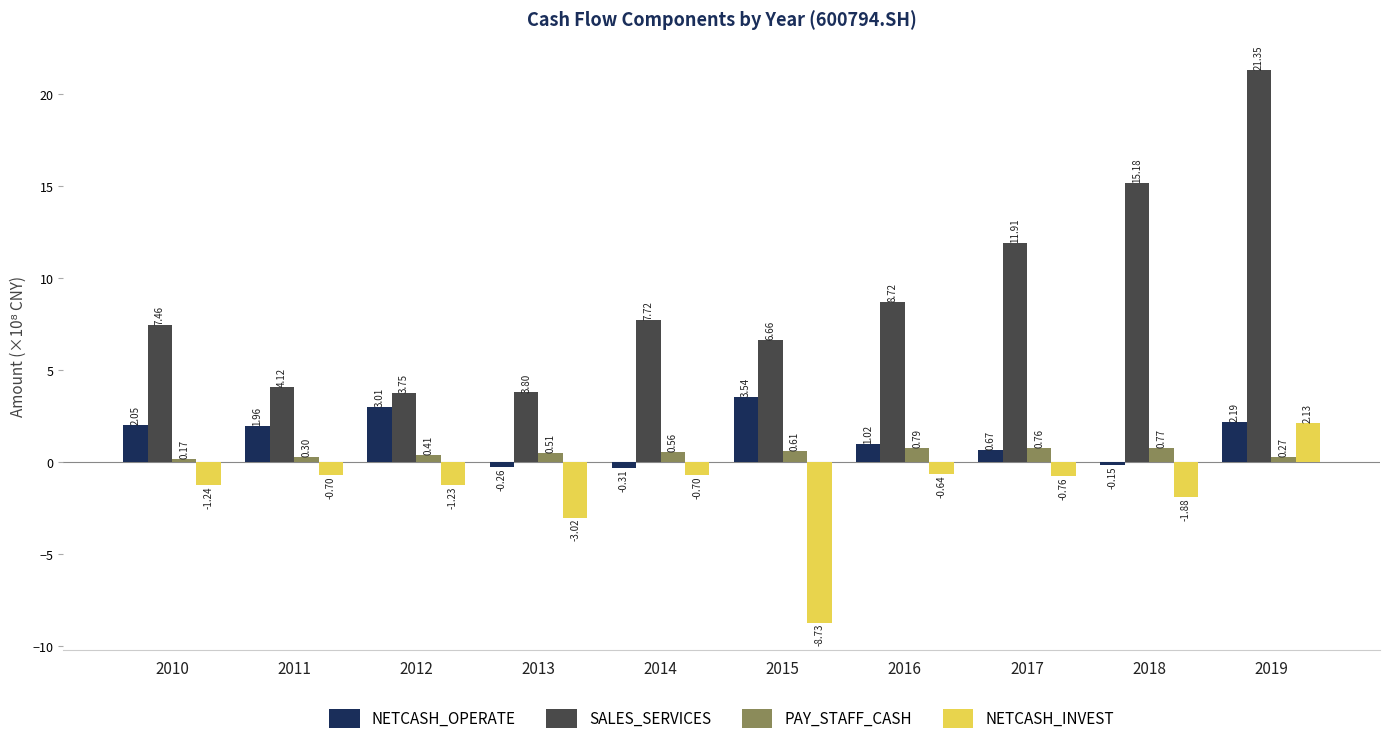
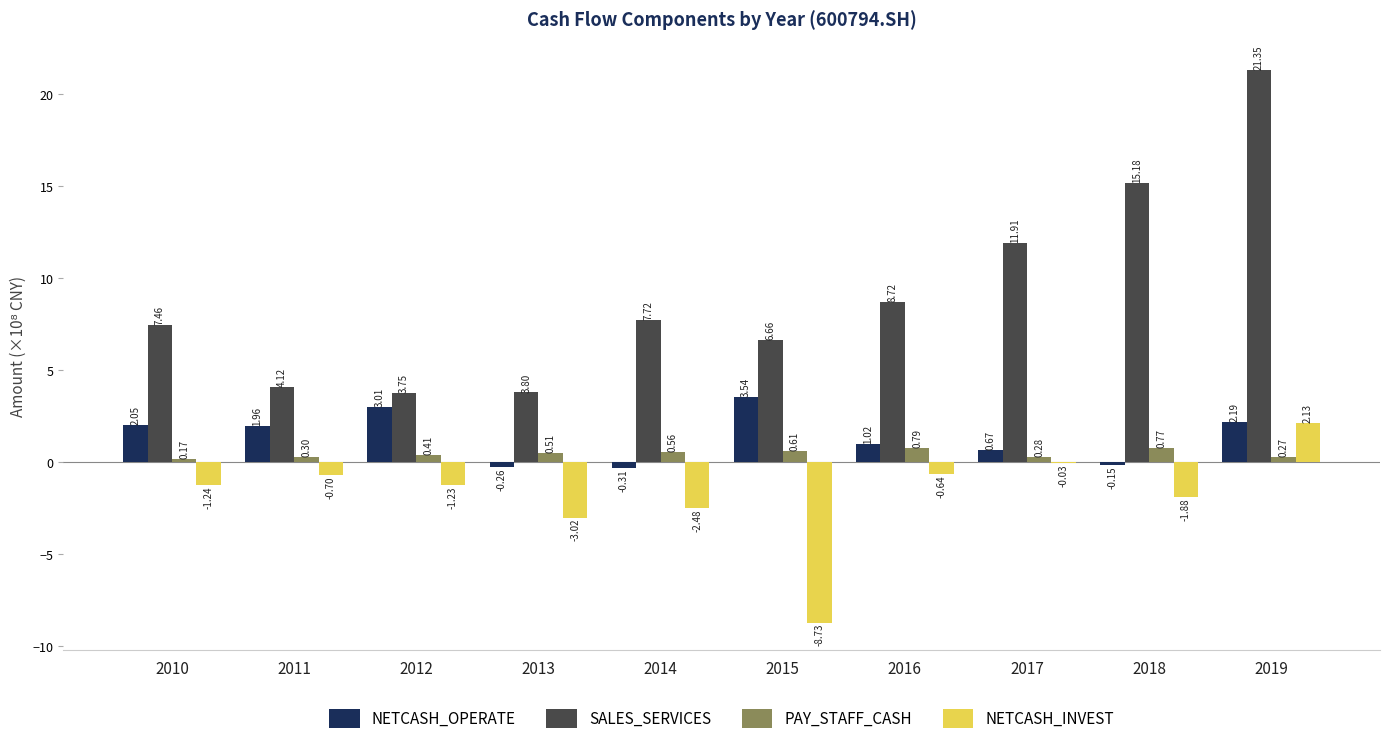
NETCASH_INVEST, 2014: -0.70 -> -2.48
PAY_STAFF_CASH, 2017: 0.76 -> 0.28
NETCASH_INVEST, 2017: -0.76 -> -0.03
